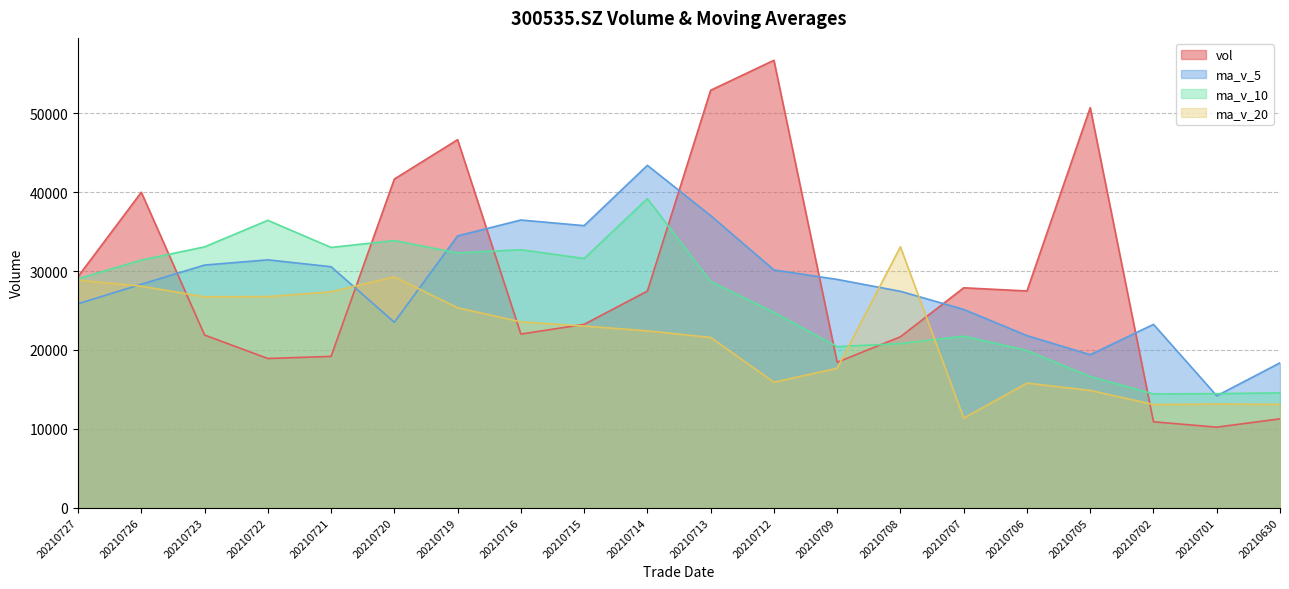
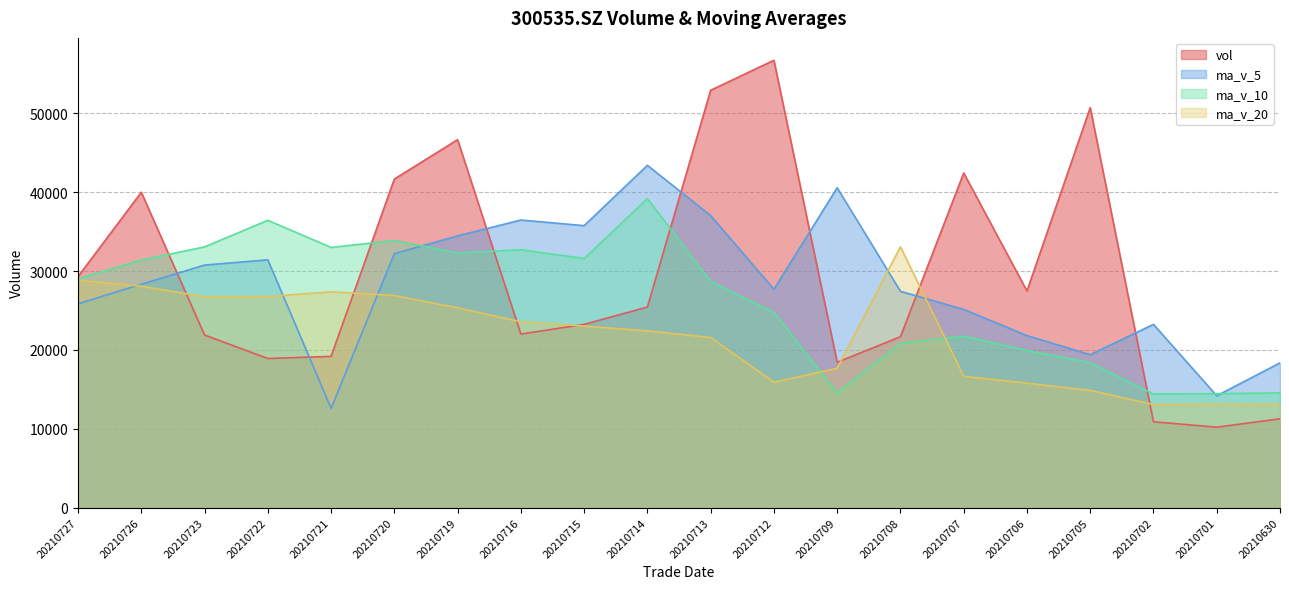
ma_v_5, 20210721: 31000 -> 13000
ma_v_5, 20210720: 24000 -> 32000
ma_v_20, 20210720: 29000 -> 27000
vol, 20210714: 27000 -> 25000
ma_v_5, 20210712: 30000 -> 28000
ma_v_5, 20210709: 29000 -> 41000
ma_v_10, 20210709: 20000 -> 15000
vol, 20210707: 28000 -> 42000
ma_v_20, 20210707: 11000 -> 17000
ma_v_10, 20210705: 17000 -> 18000
